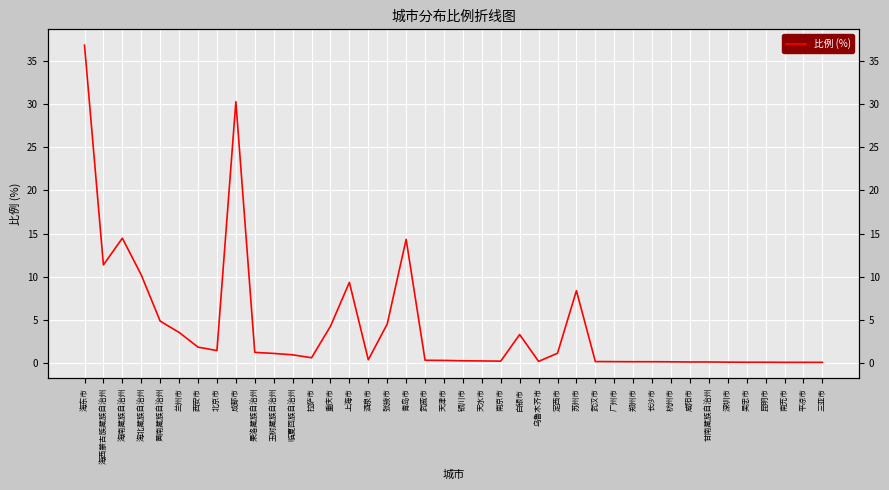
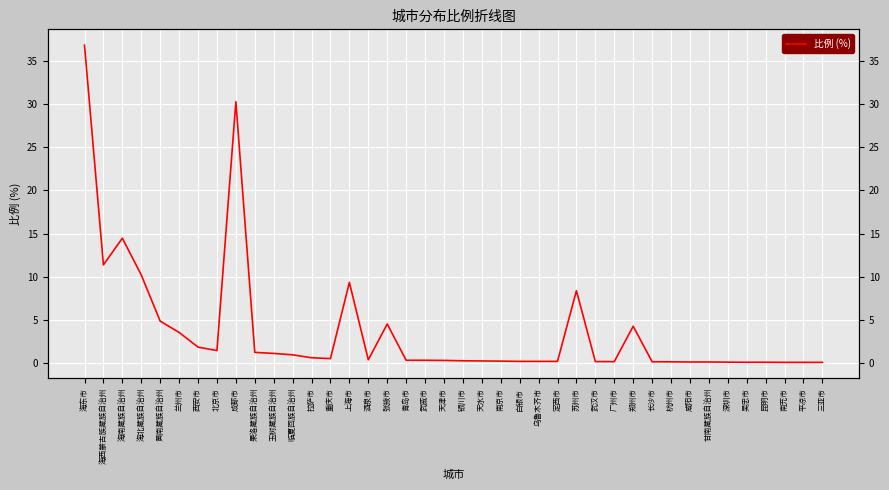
重庆市: 4 -> 1
青岛市: 14 -> 0
白银市: 3 -> 0
定西市: 1 -> 0
郑州市: 0 -> 4
